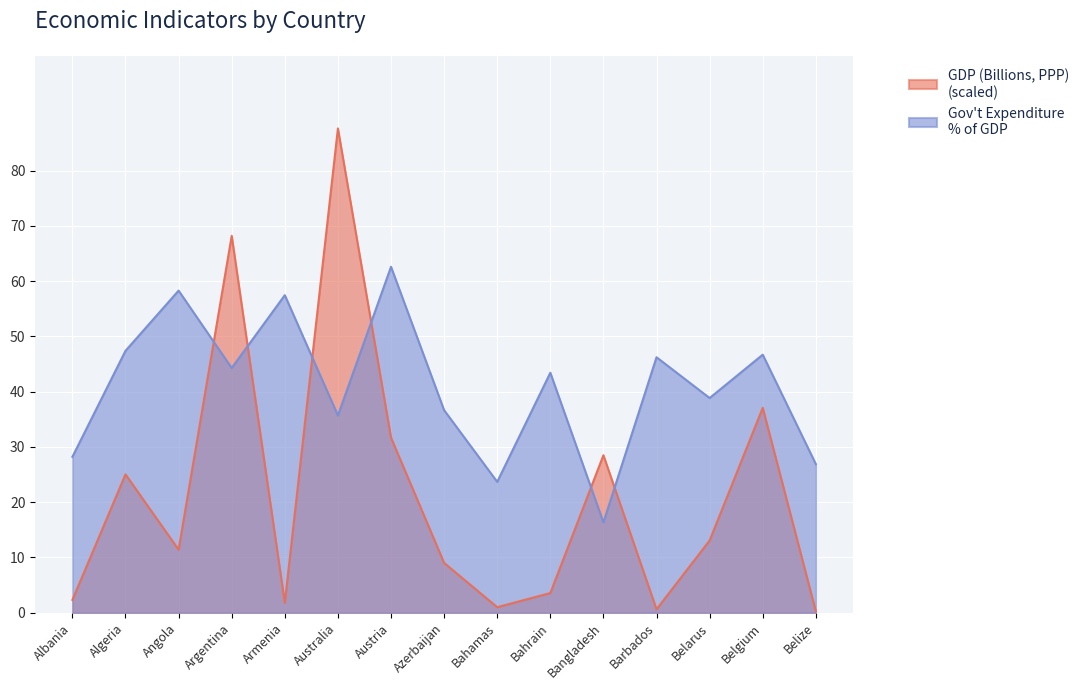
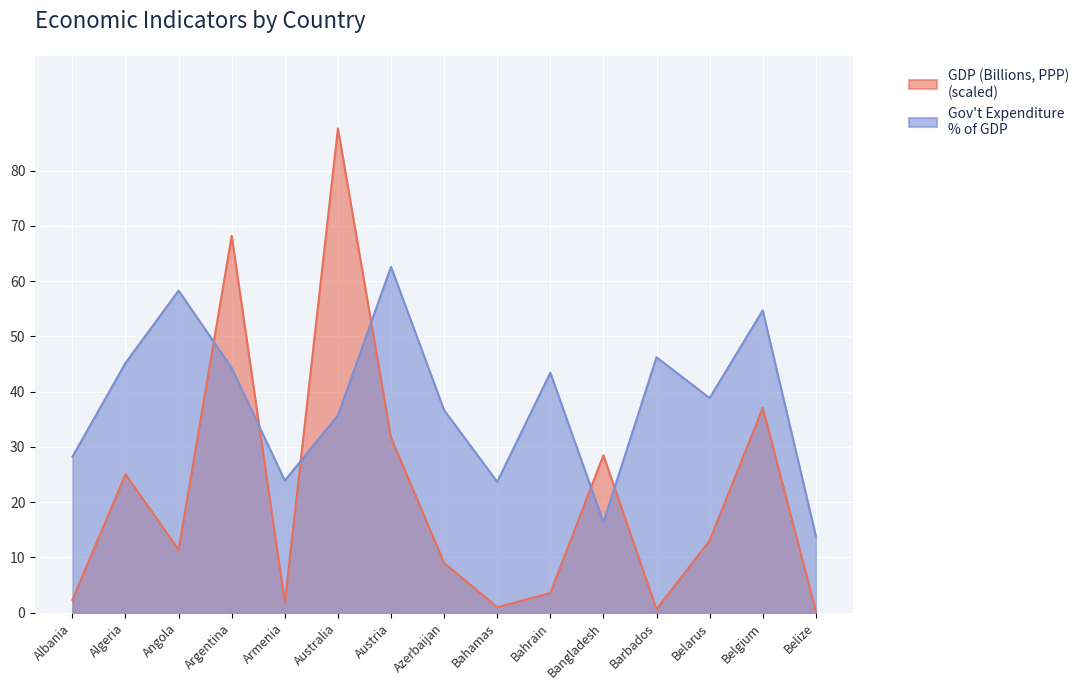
Gov't Expenditure % of GDP, Algeria: 47 -> 45
Gov't Expenditure % of GDP, Armenia: 57 -> 24
Gov't Expenditure % of GDP, Belgium: 47 -> 55
Gov't Expenditure % of GDP, Belize: 27 -> 14
